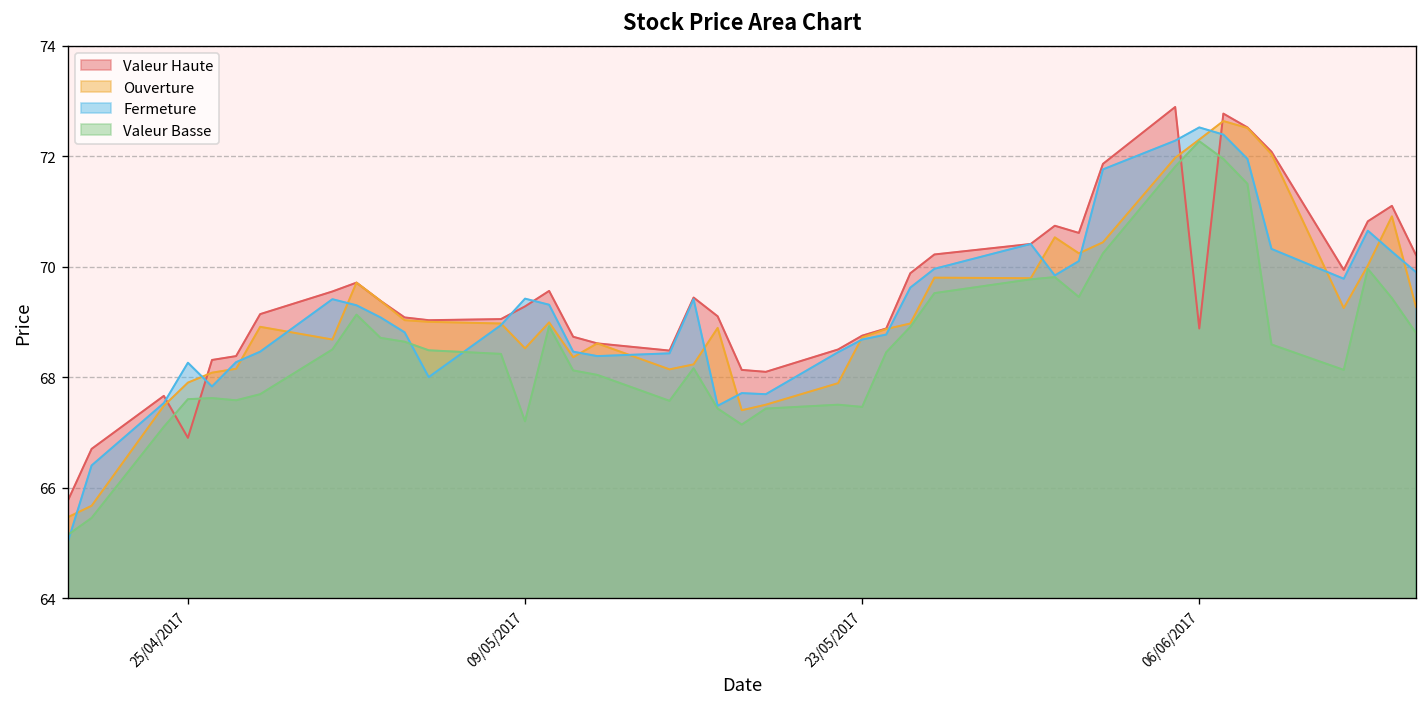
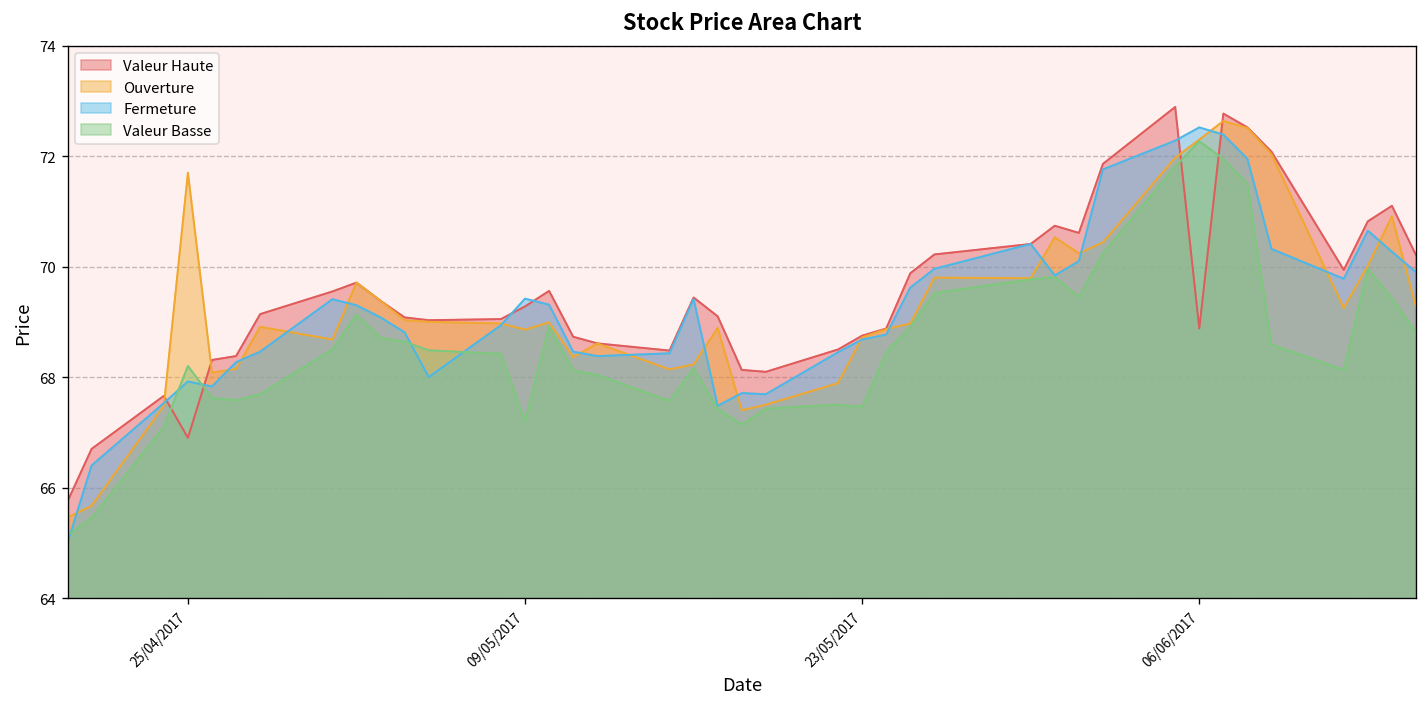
Ouverture, 25/04/2017: 67.9 -> 71.7
Fermeture, 25/04/2017: 68.3 -> 67.9
Valeur Basse, 25/04/2017: 67.6 -> 68.2
Ouverture, 09/05/2017: 68.5 -> 68.9
